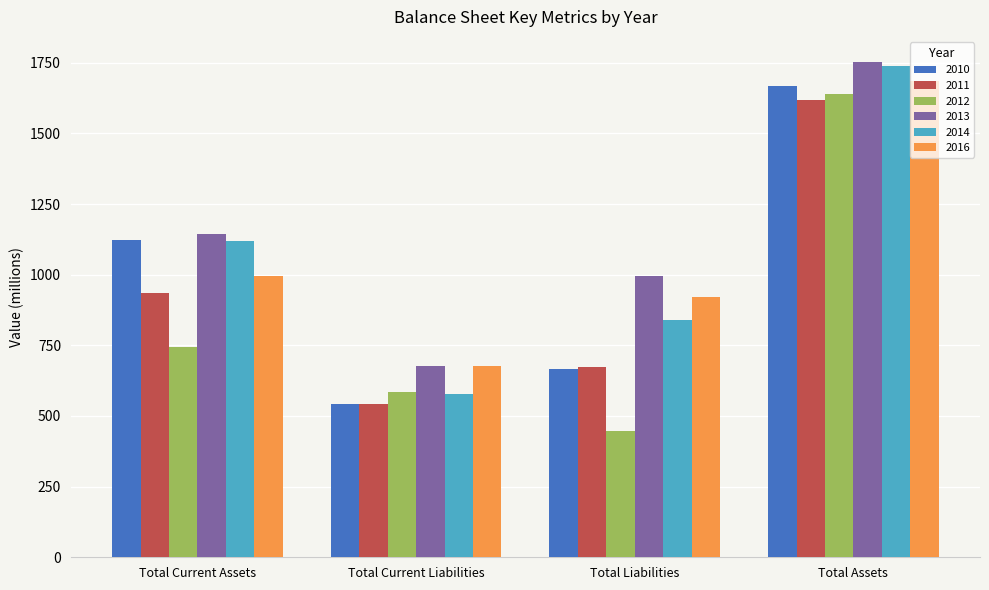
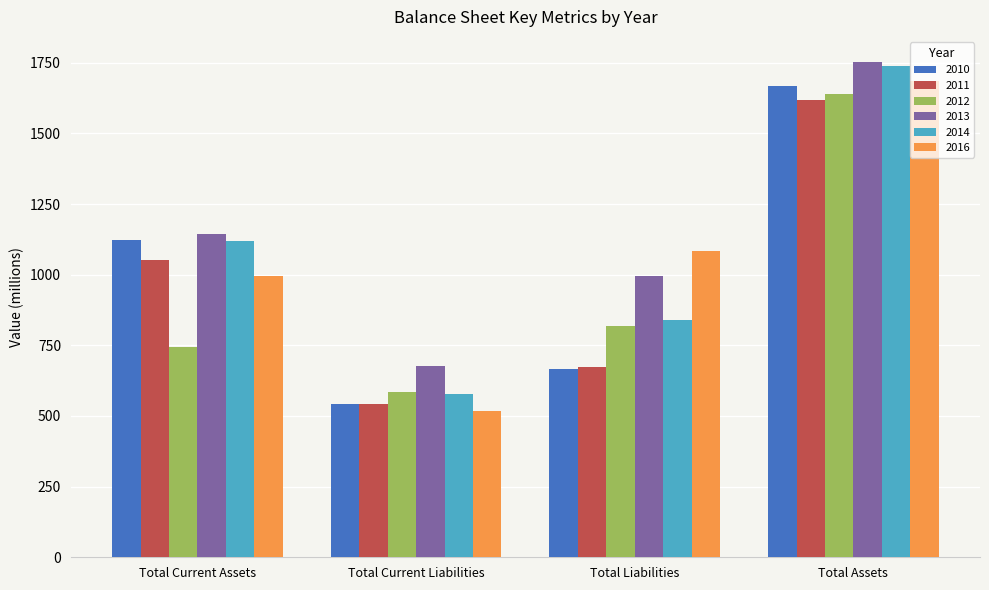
2011, Total Current Assets: 940 -> 1050
2016, Total Current Liabilities: 680 -> 520
2012, Total Liabilities: 450 -> 820
2016, Total Liabilities: 920 -> 1080
